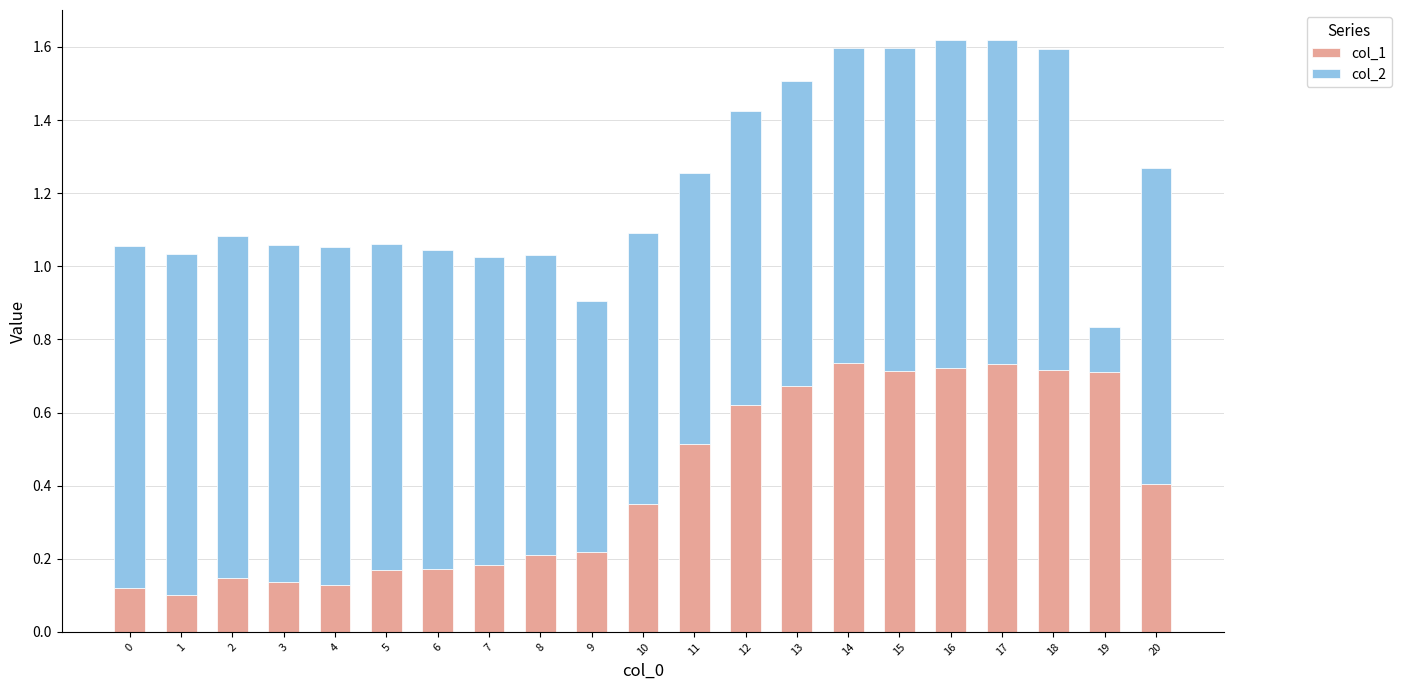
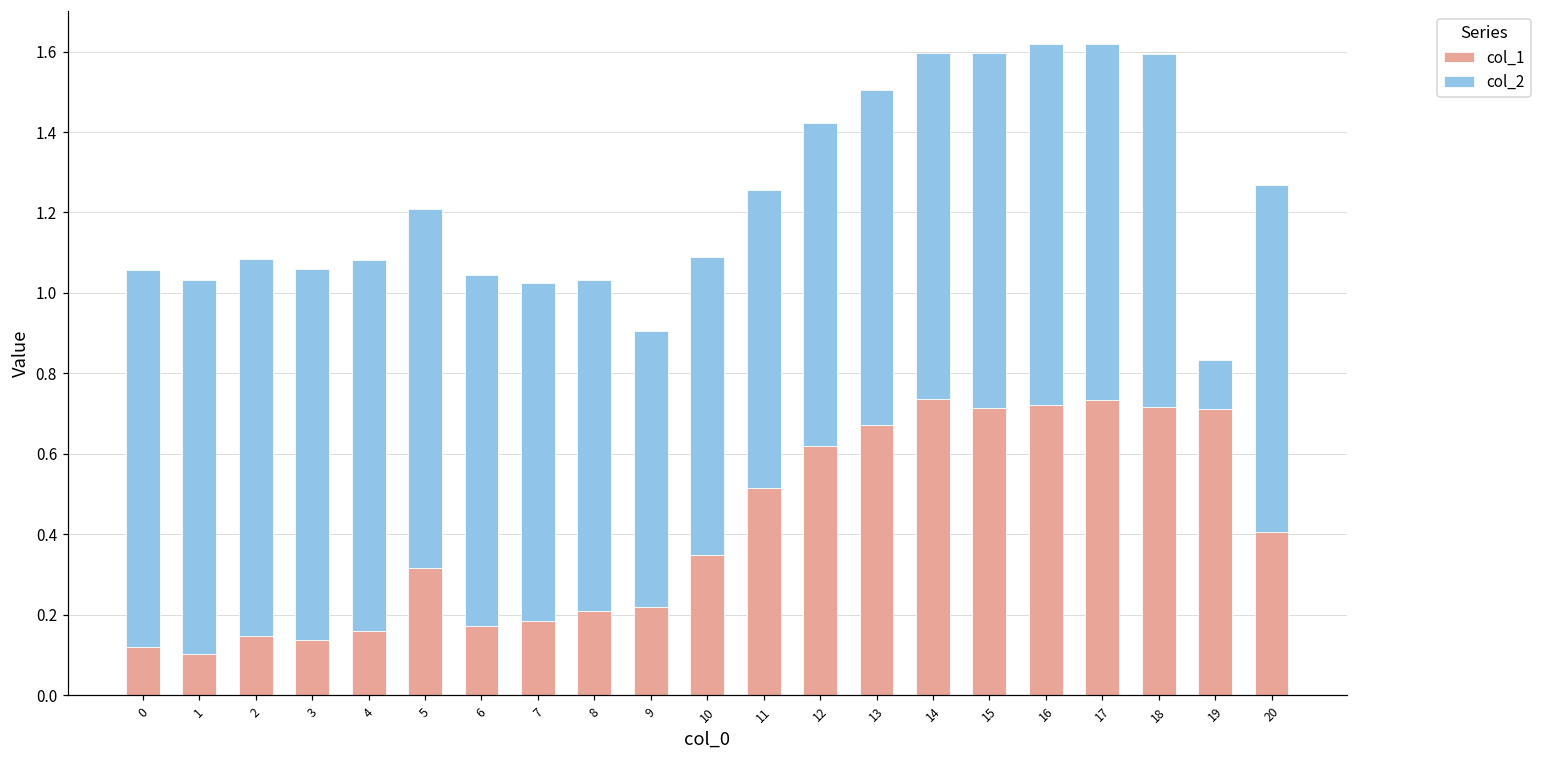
col_1, 4: 0.13 -> 0.16
col_1, 5: 0.17 -> 0.32
